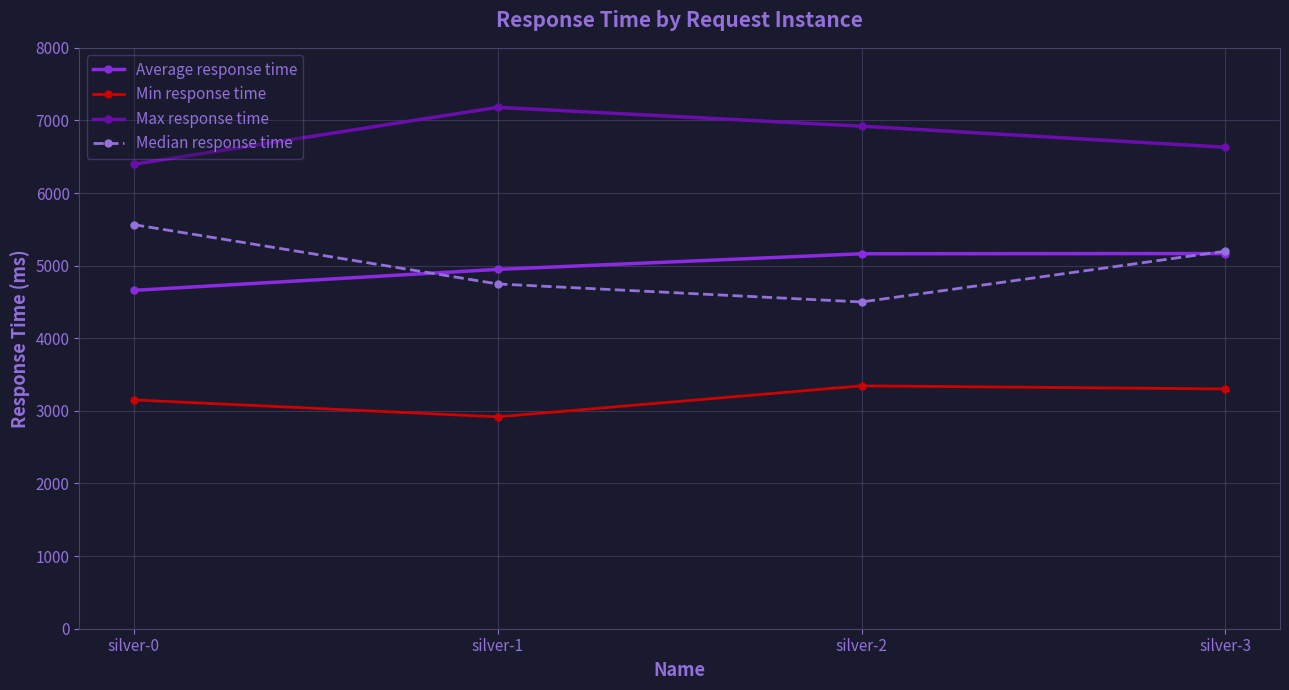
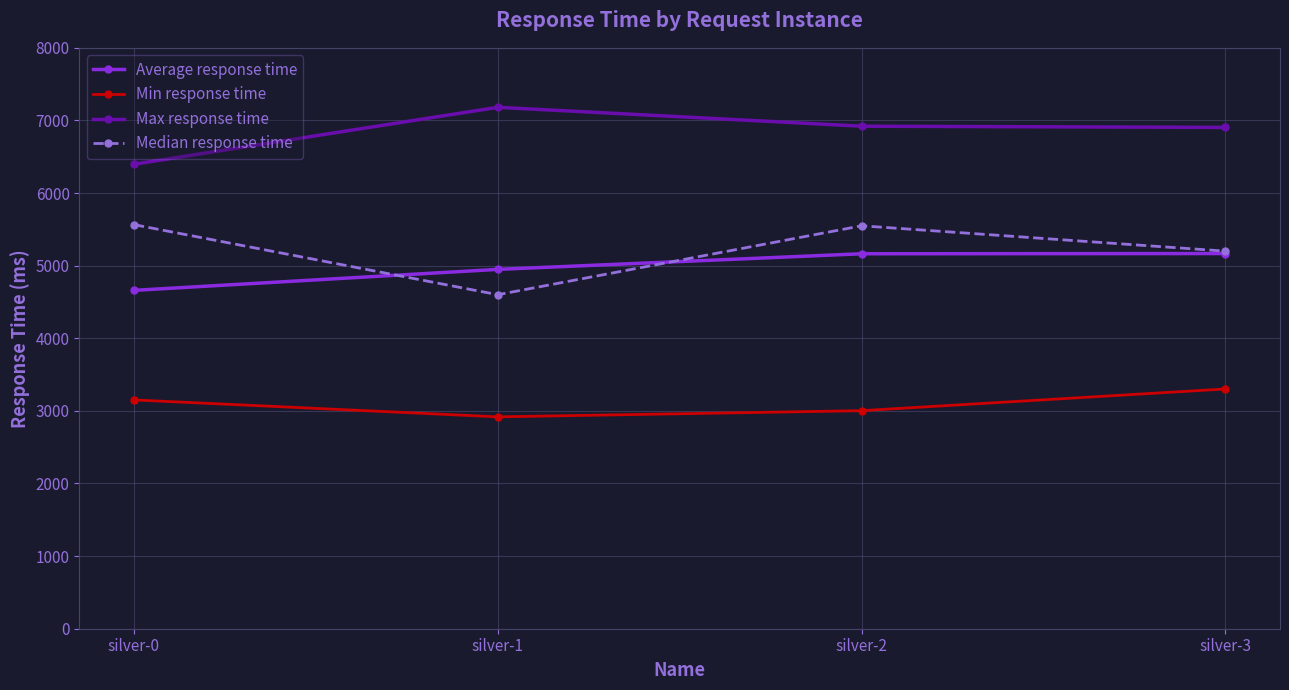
Median response time, silver-1: 4700 -> 4600
Min response time, silver-2: 3300 -> 3000
Median response time, silver-2: 4500 -> 5500
Max response time, silver-3: 6600 -> 6900
